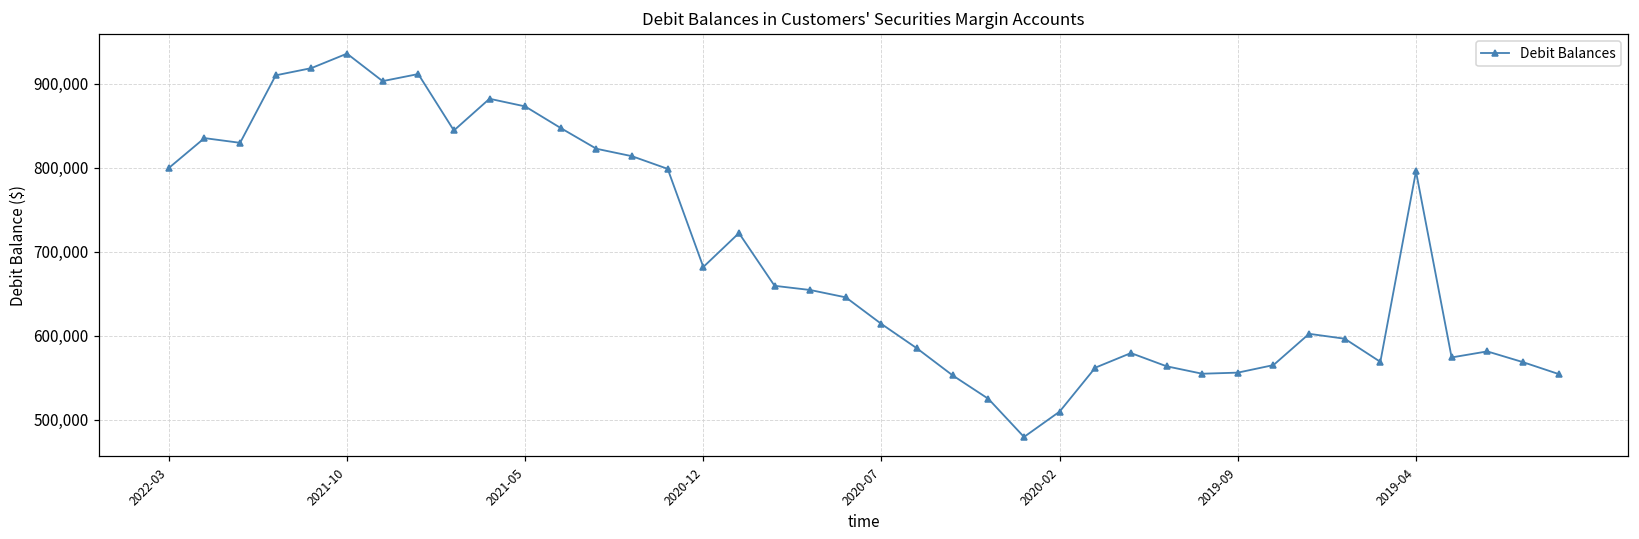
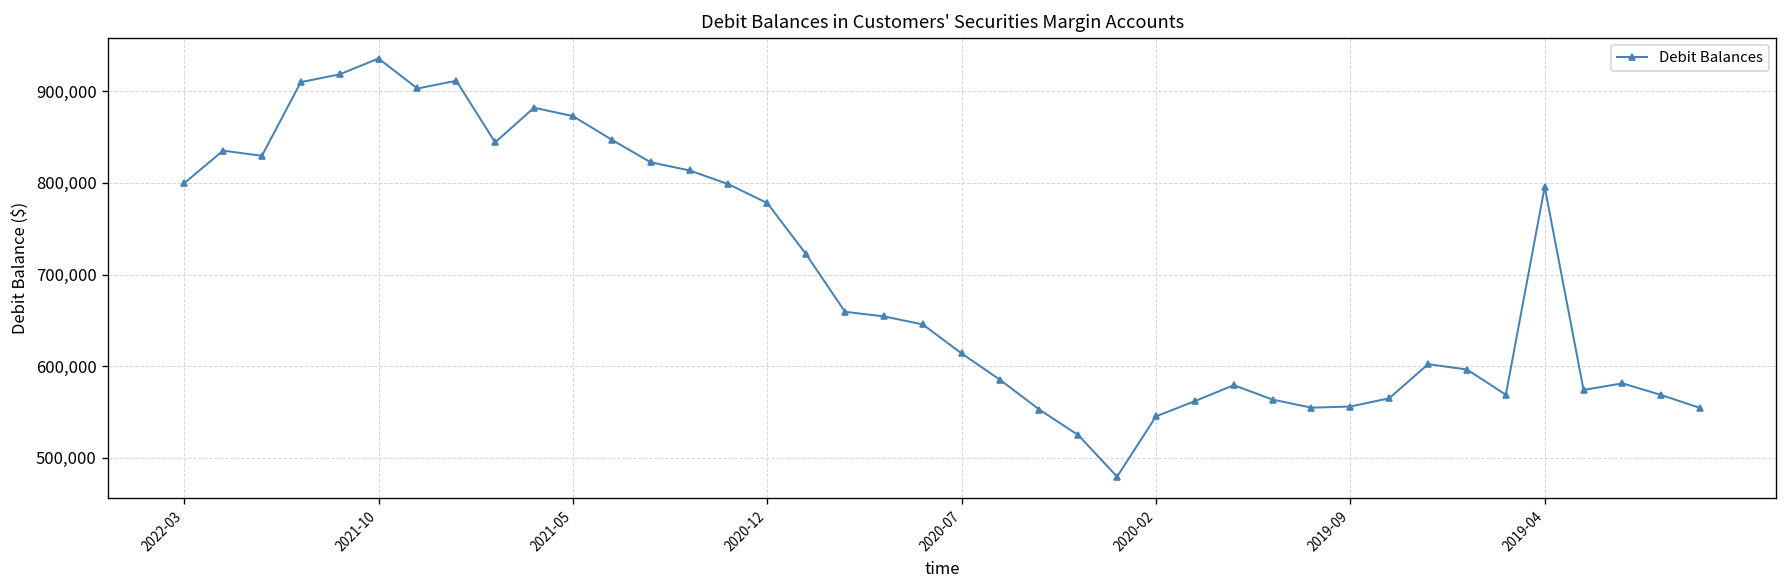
2020-12: 680,000 -> 780,000
2020-02: 510,000 -> 550,000
